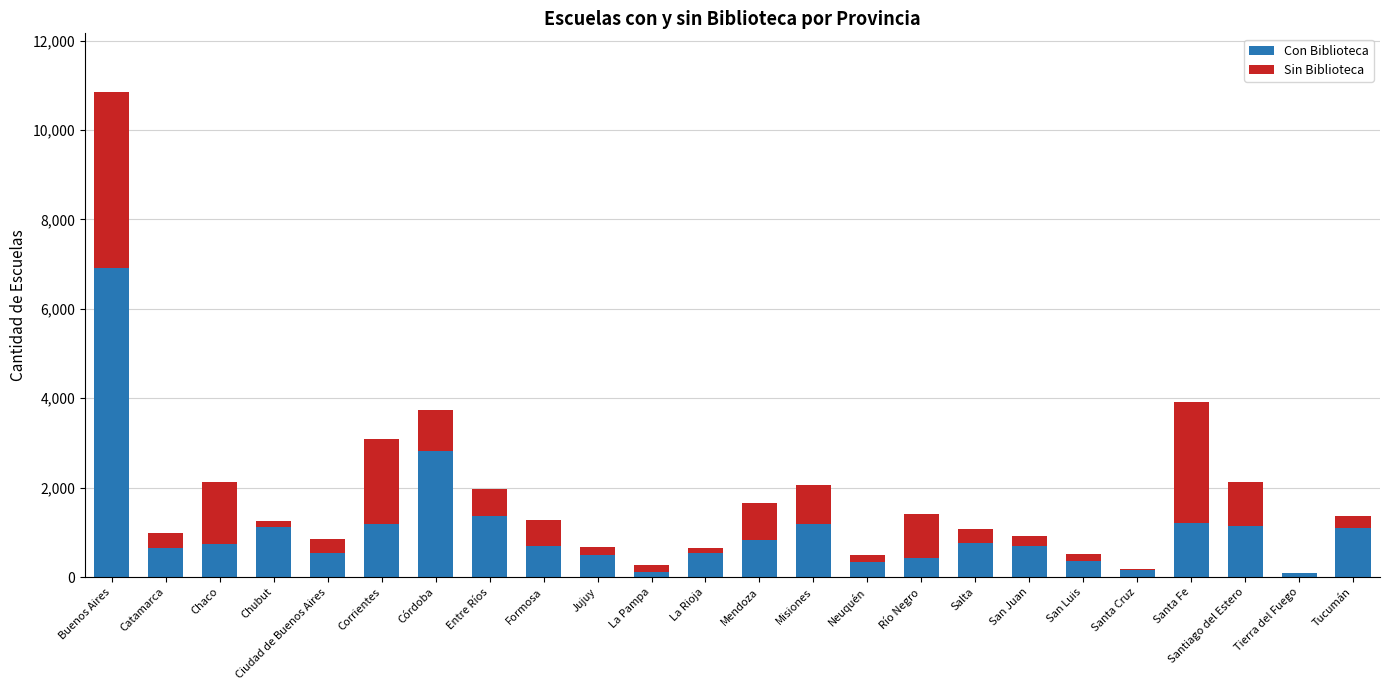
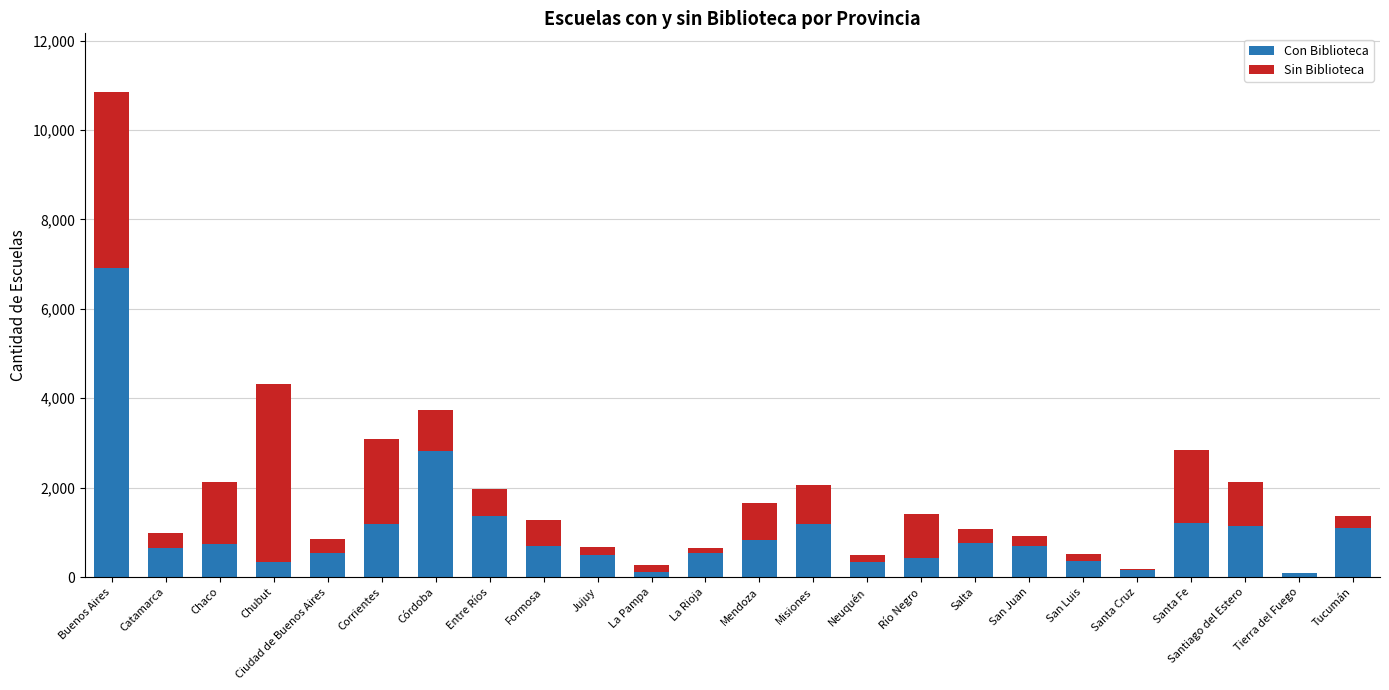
Con Biblioteca, Chubut: 1,100 -> 300
Sin Biblioteca, Chubut: 100 -> 4,000
Sin Biblioteca, Santa Fe: 2,700 -> 1,600
